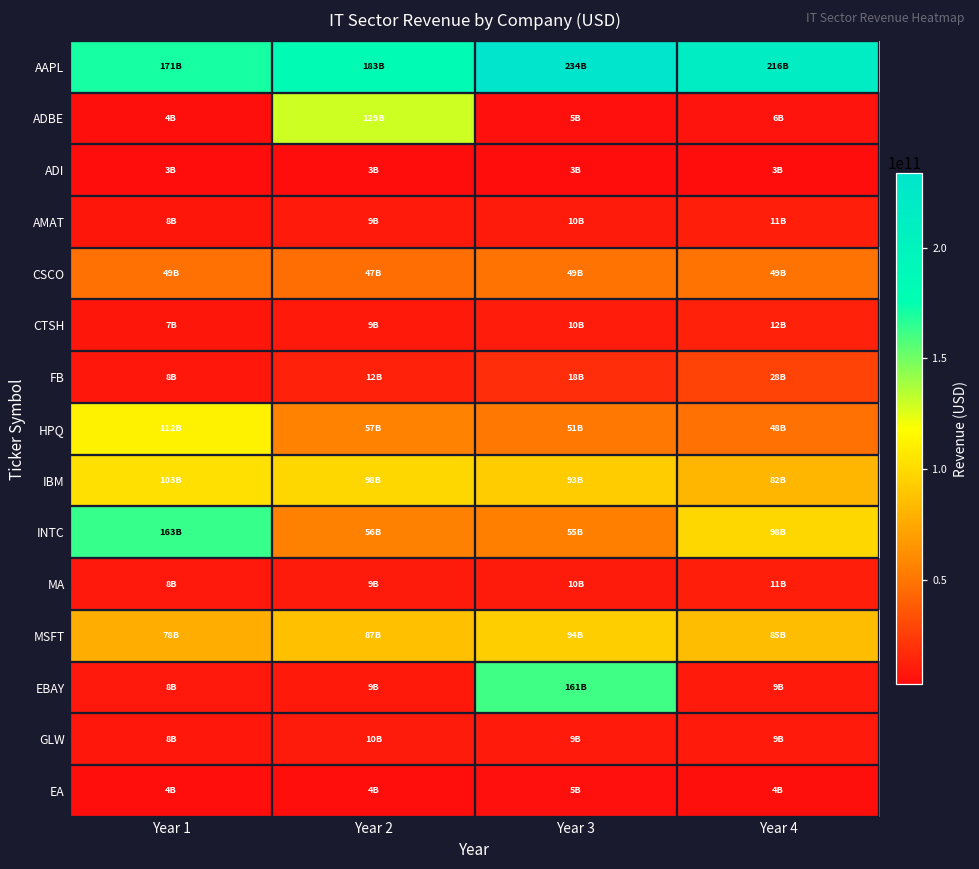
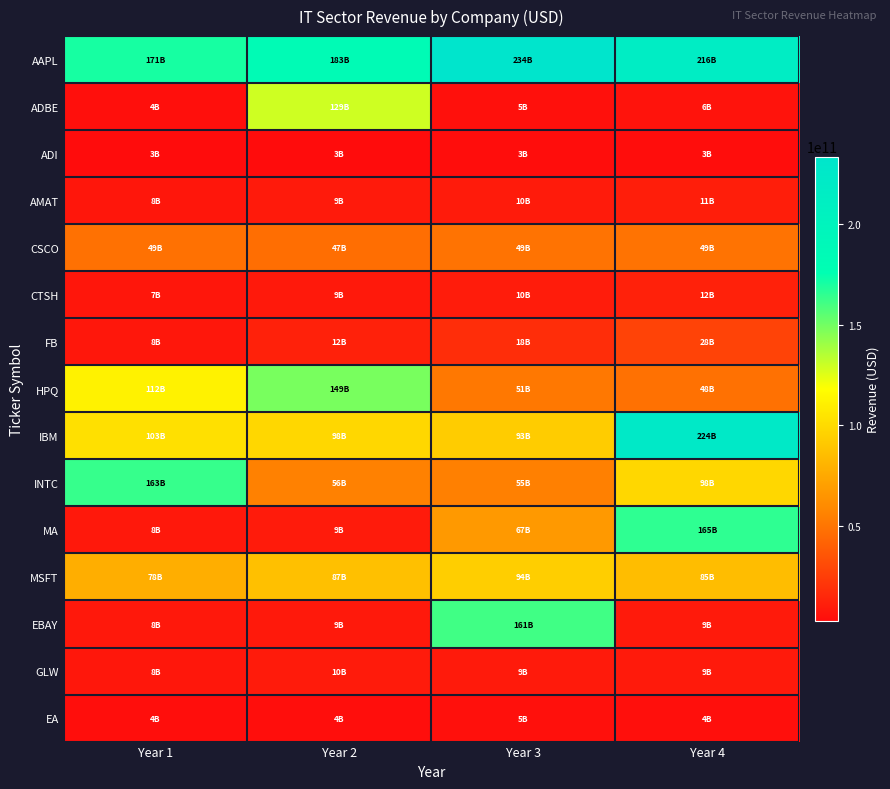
HPQ, Year 2: 57B -> 149B
IBM, Year 4: 82B -> 224B
MA, Year 3: 10B -> 67B
MA, Year 4: 11B -> 165B
